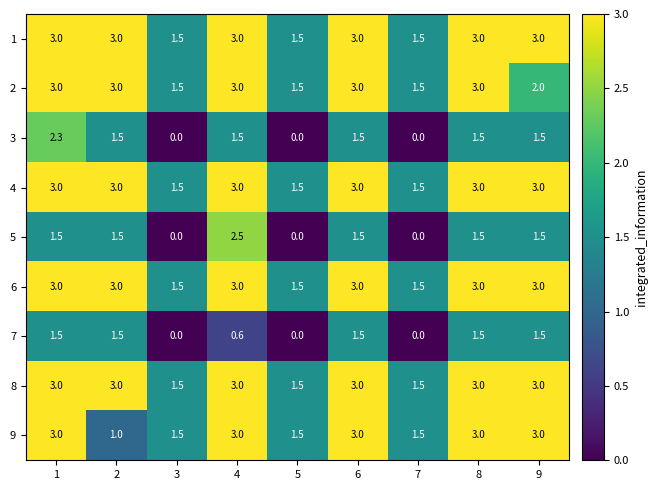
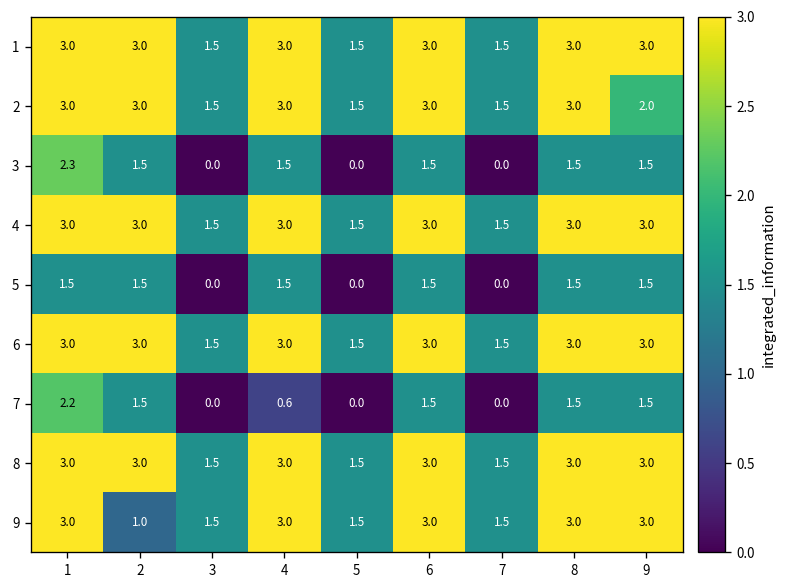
5, 4: 2.5 -> 1.5
7, 1: 1.5 -> 2.2
